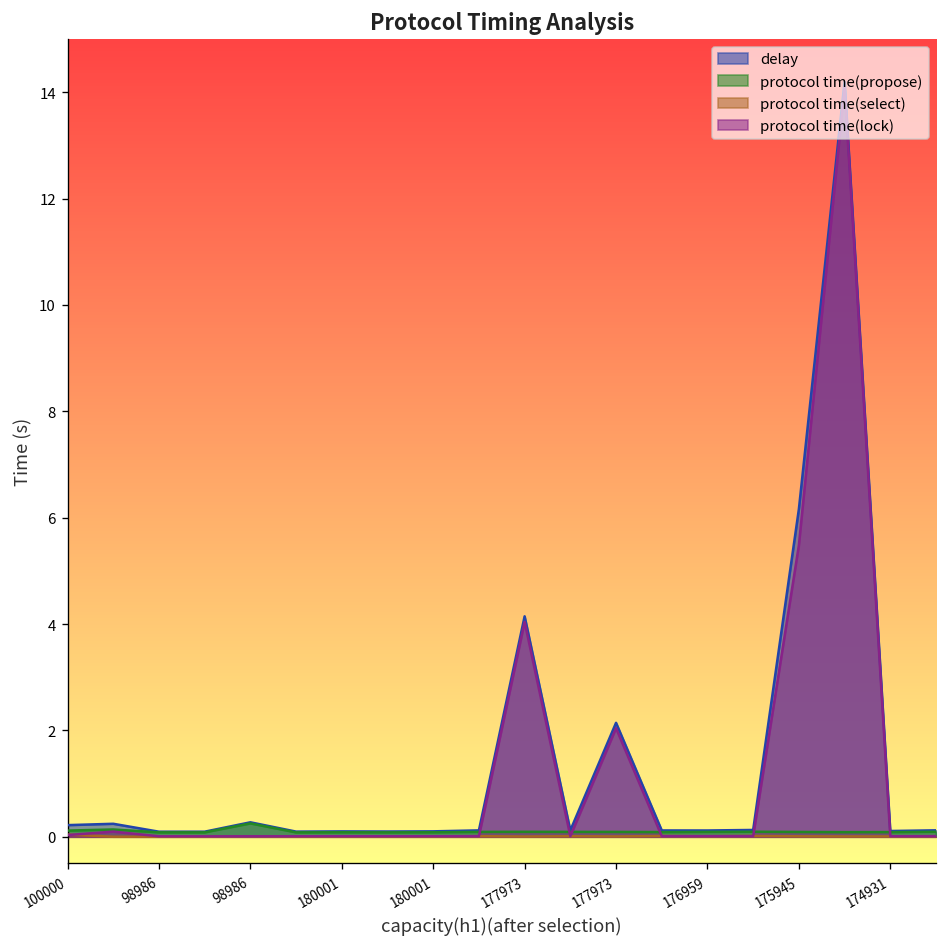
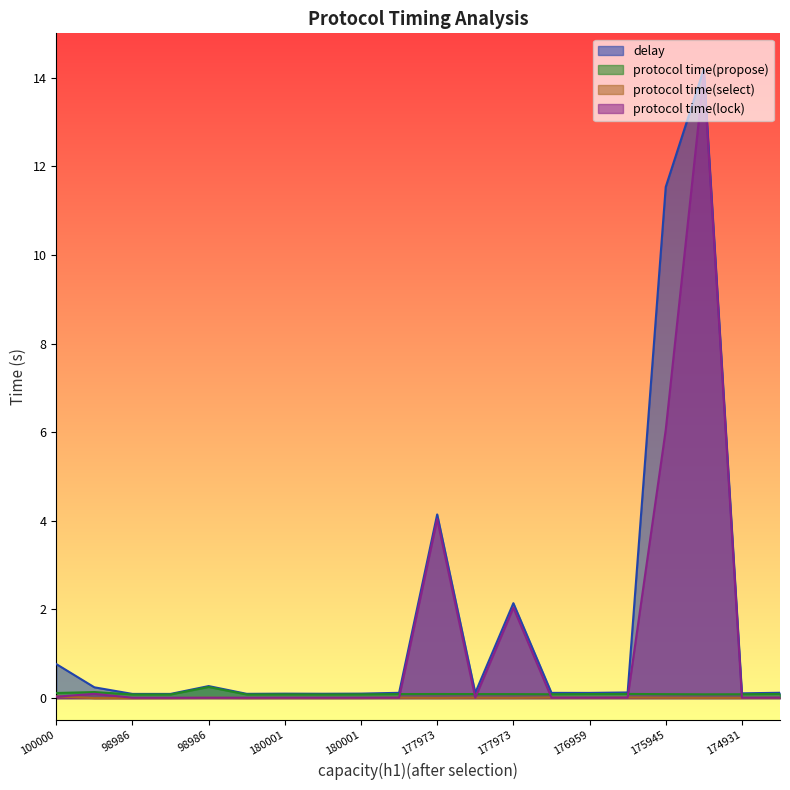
delay, 100000: 0.2 -> 0.8
delay, 175945: 6.2 -> 11.5
protocol time(lock), 175945: 5.5 -> 6.1
